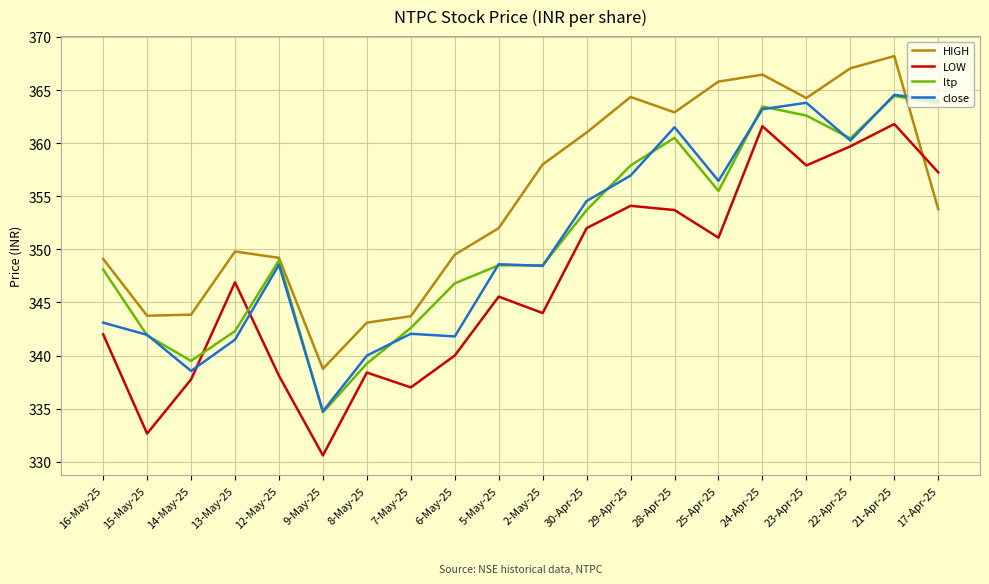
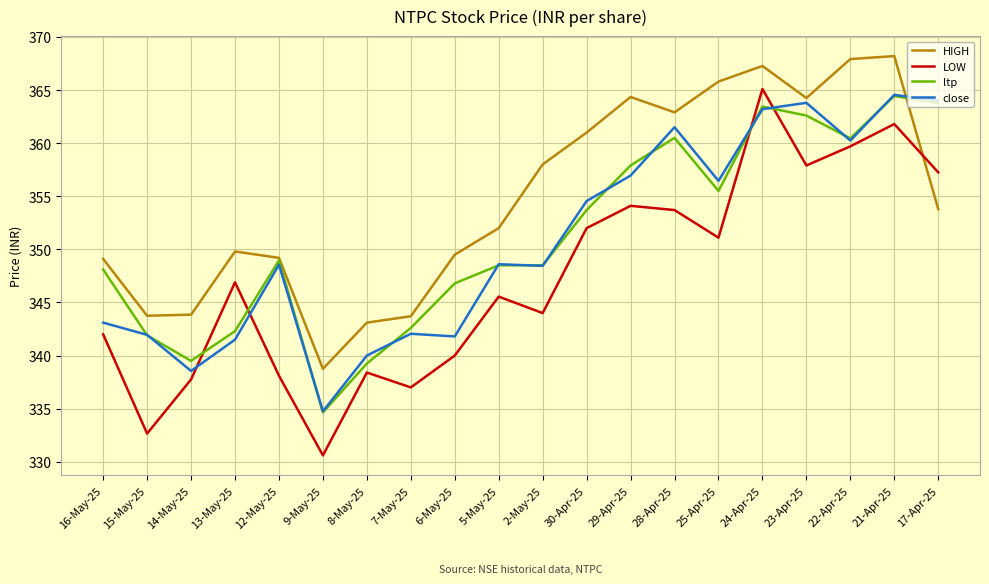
HIGH, 24-Apr-25: 366.5 -> 367.3
LOW, 24-Apr-25: 361.6 -> 365.1
HIGH, 22-Apr-25: 367.1 -> 367.9
